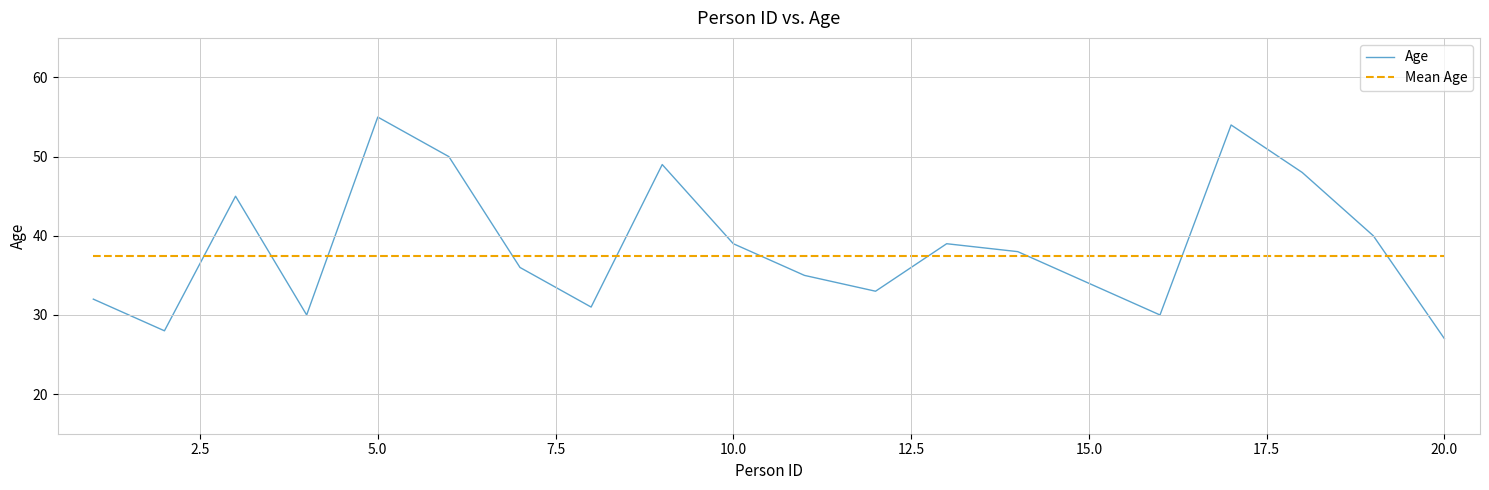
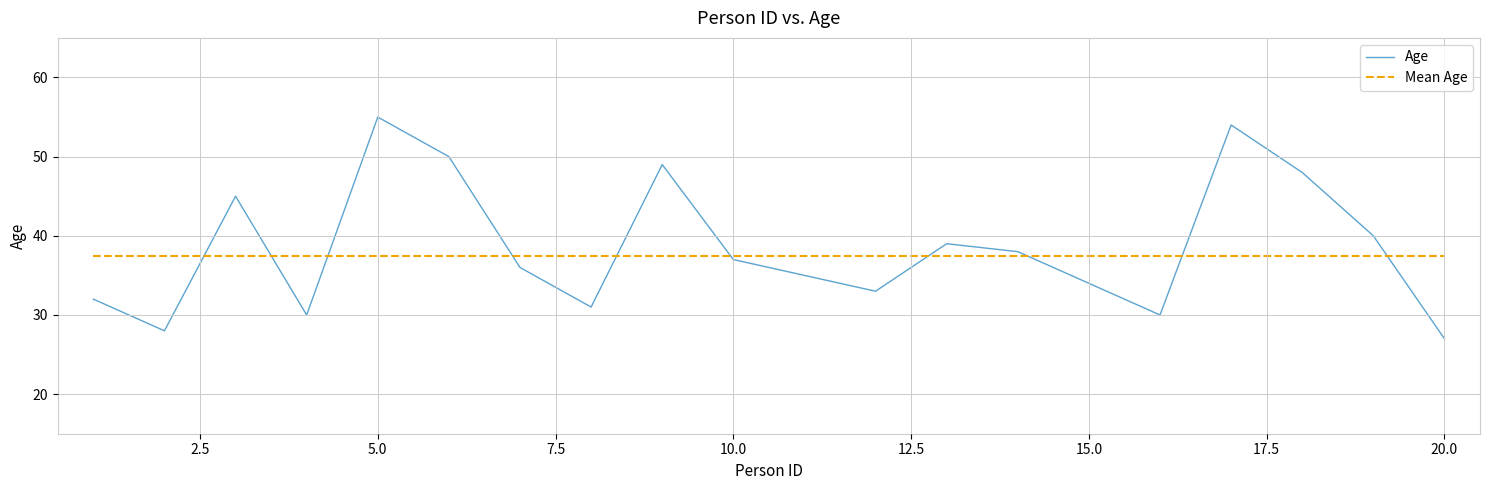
Age, 10.0: 39 -> 37
